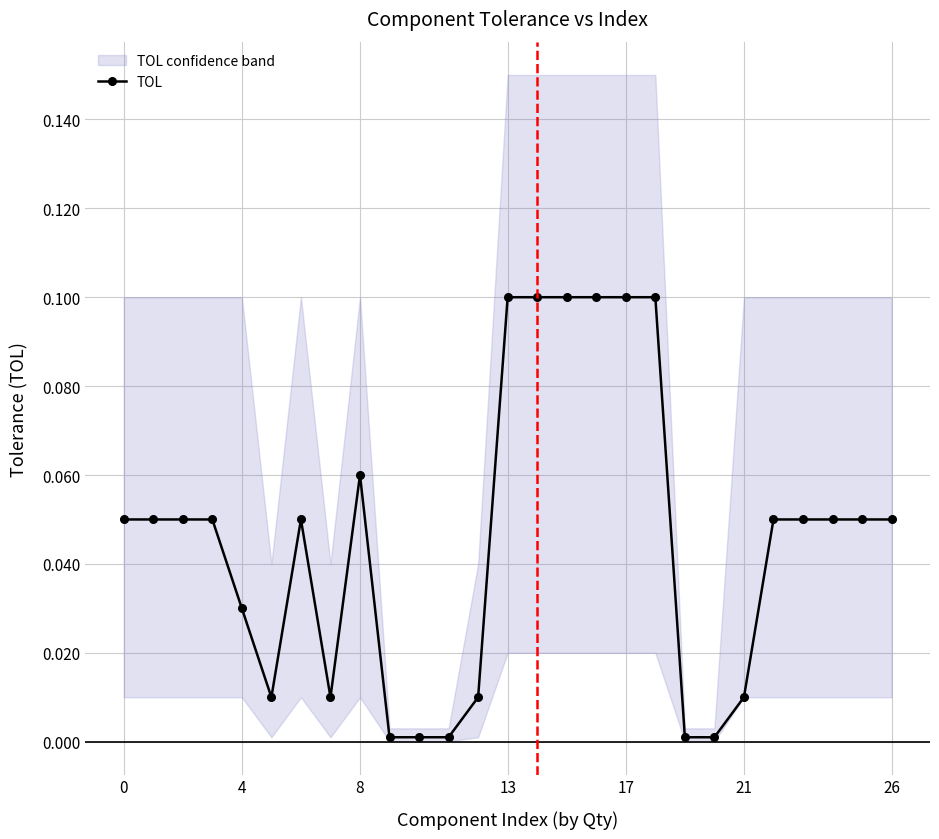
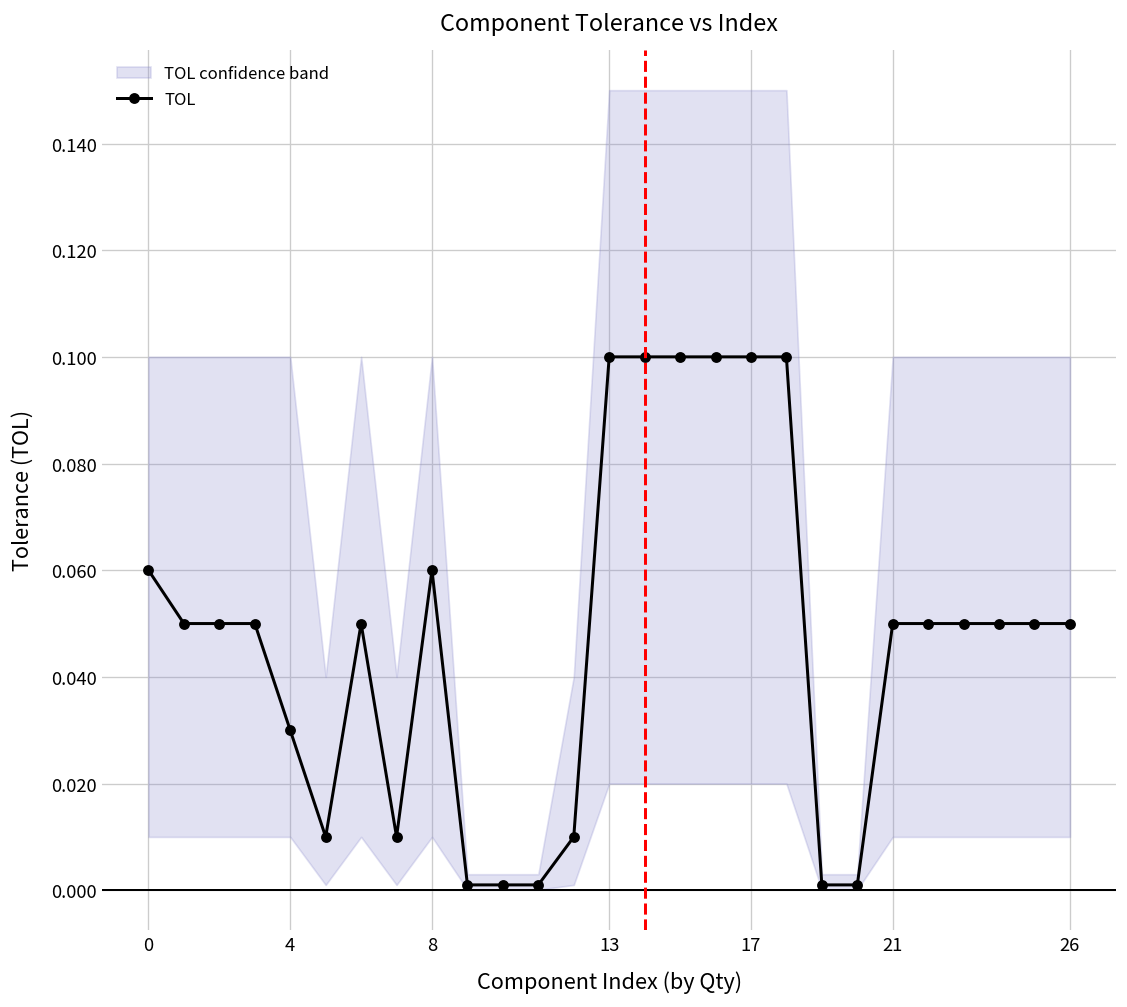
TOL, 0: 0.05 -> 0.06
TOL, 21: 0.01 -> 0.05
